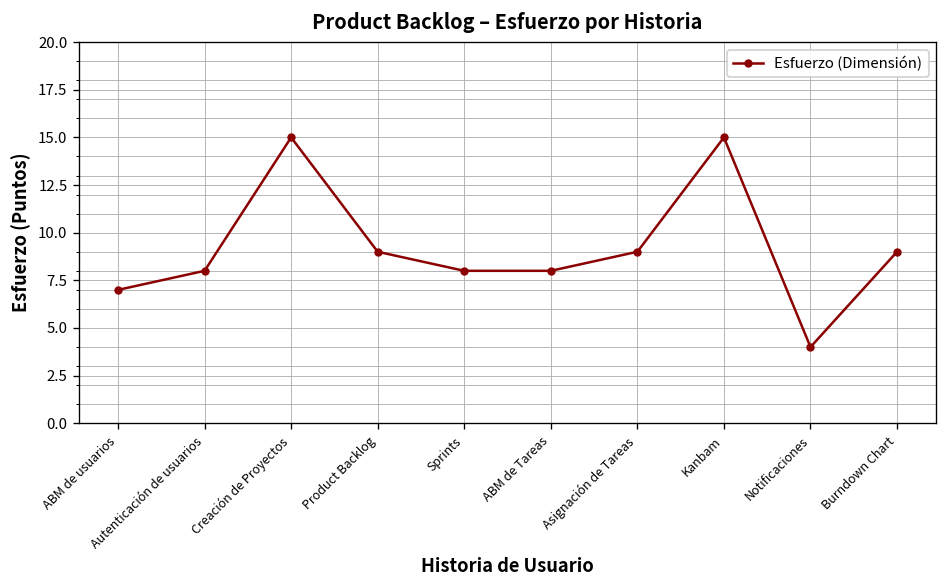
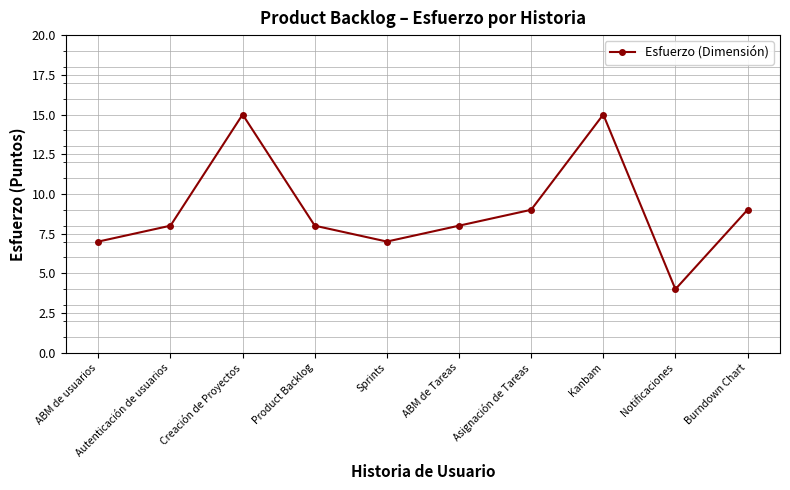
Product Backlog: 9 -> 8
Sprints: 8 -> 7
